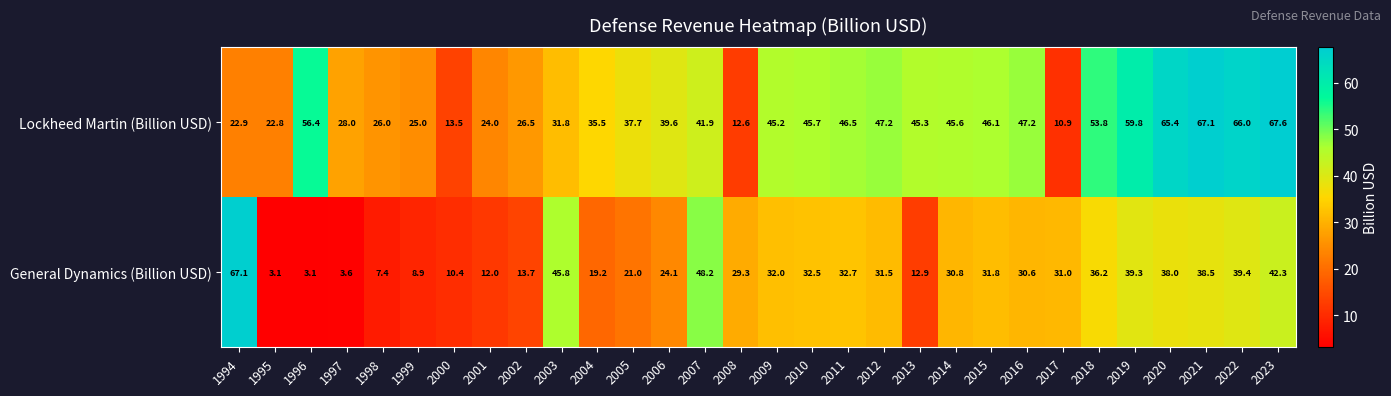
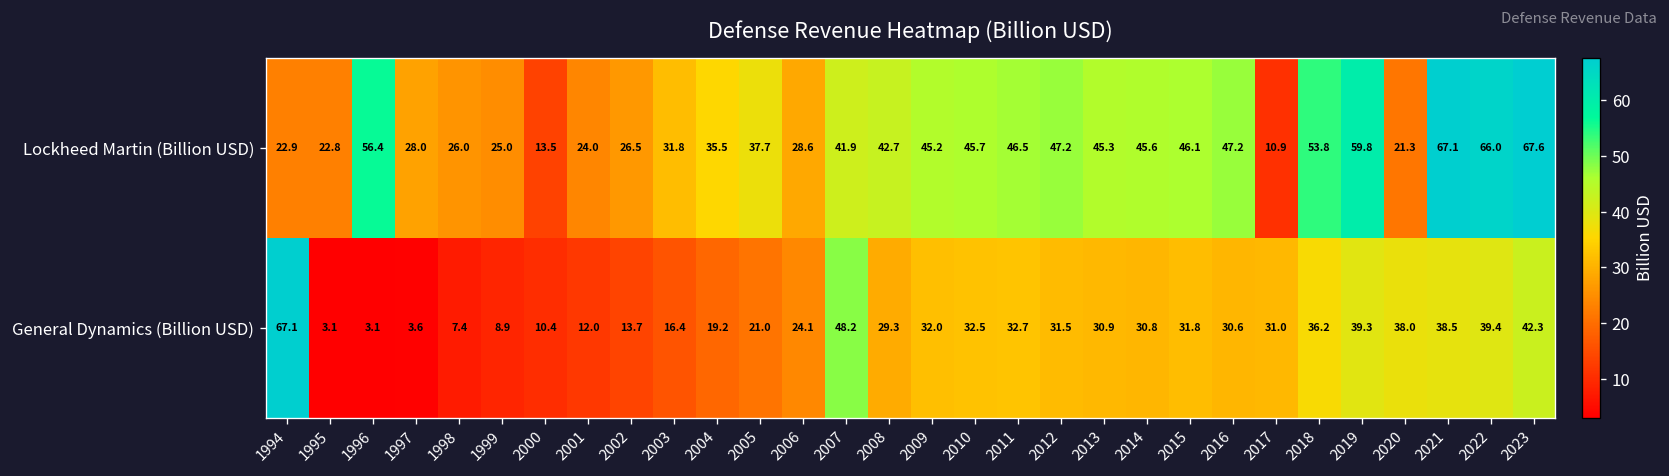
Lockheed Martin (Billion USD), 2006: 39.6 -> 28.6
Lockheed Martin (Billion USD), 2008: 12.6 -> 42.7
Lockheed Martin (Billion USD), 2020: 65.4 -> 21.3
General Dynamics (Billion USD), 2003: 45.8 -> 16.4
General Dynamics (Billion USD), 2013: 12.9 -> 30.9
